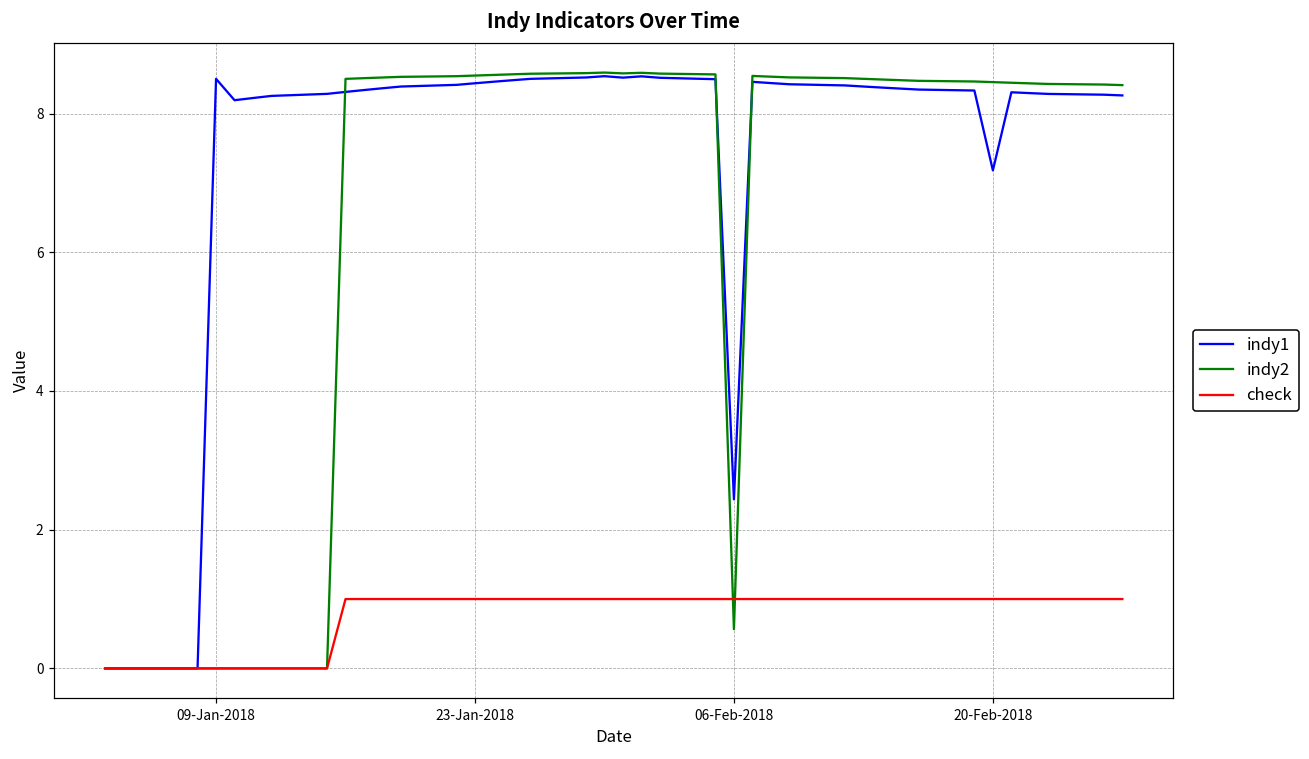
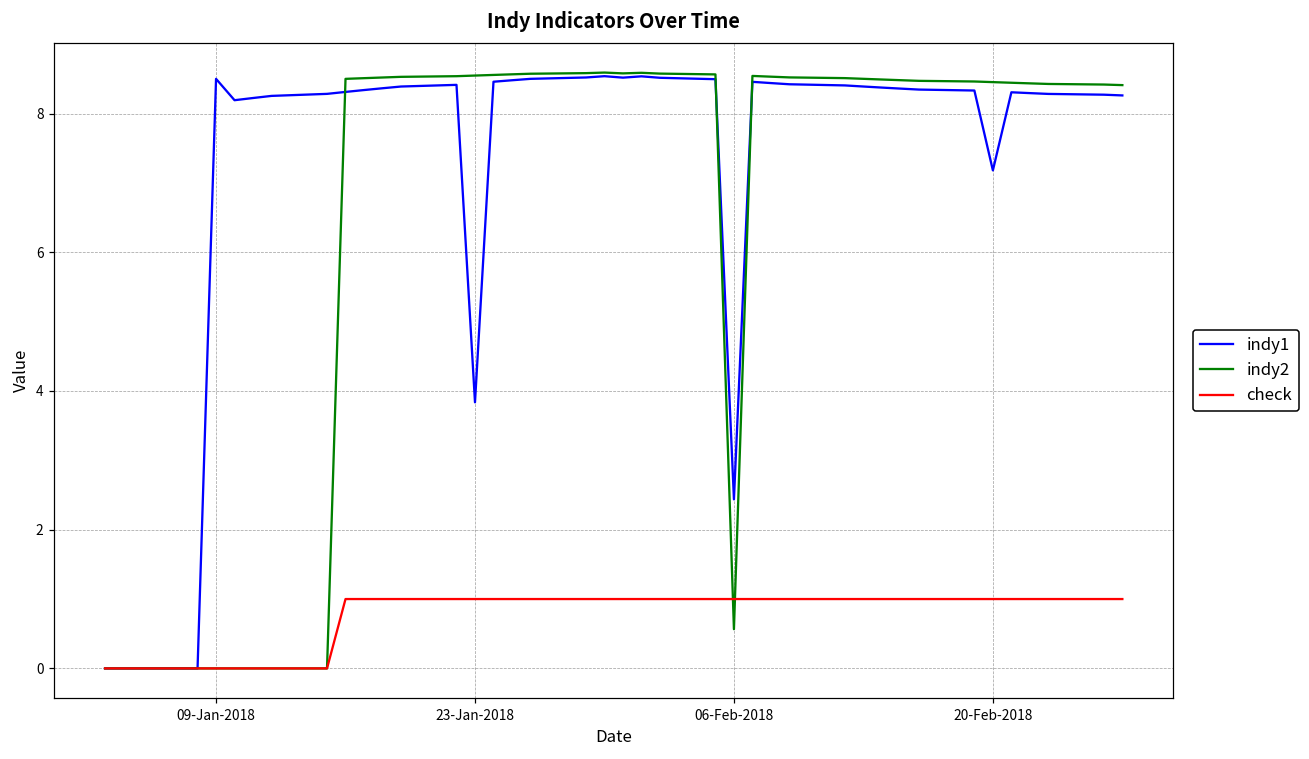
indy1, 23-Jan-2018: 8.4 -> 3.8
